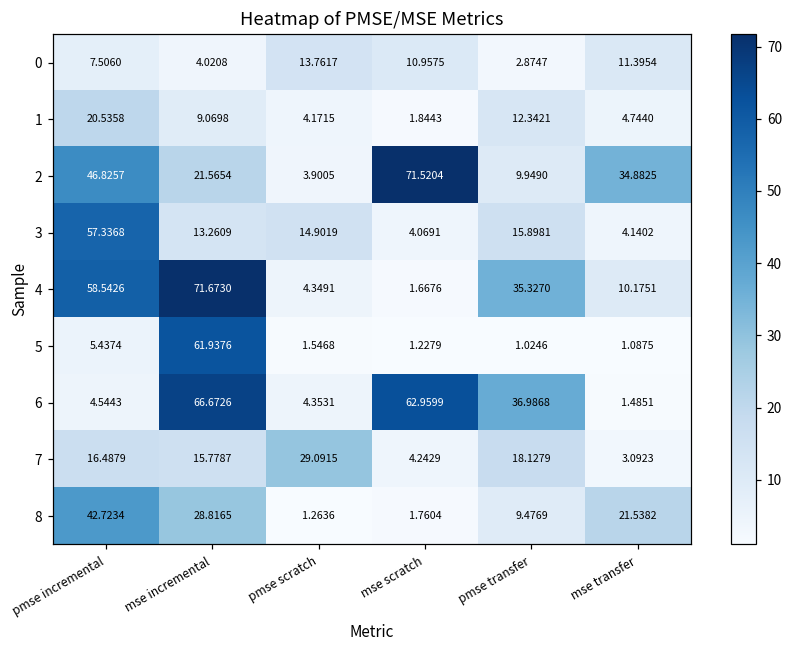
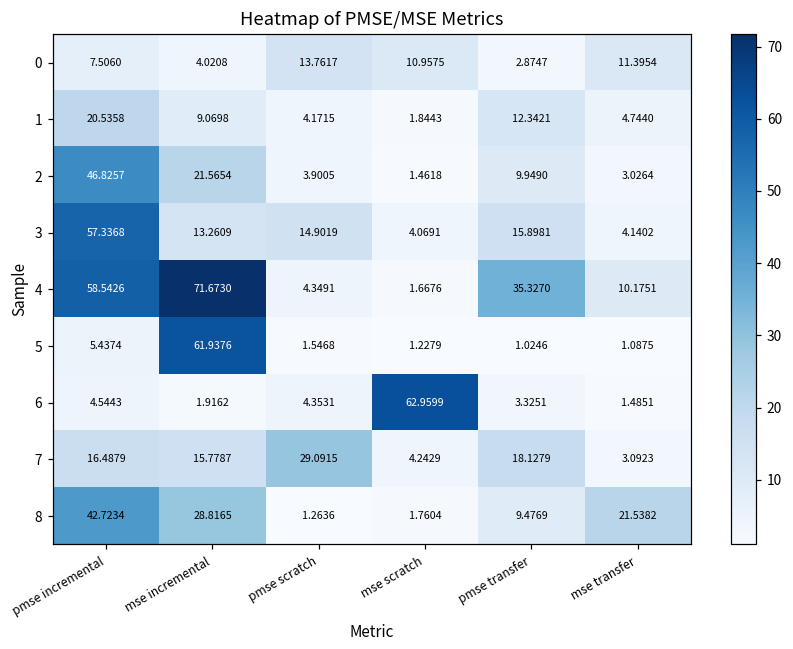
2, mse scratch: 71.5204 -> 1.4618
2, mse transfer: 34.8825 -> 3.0264
6, mse incremental: 66.6726 -> 1.9162
6, pmse transfer: 36.9868 -> 3.3251
